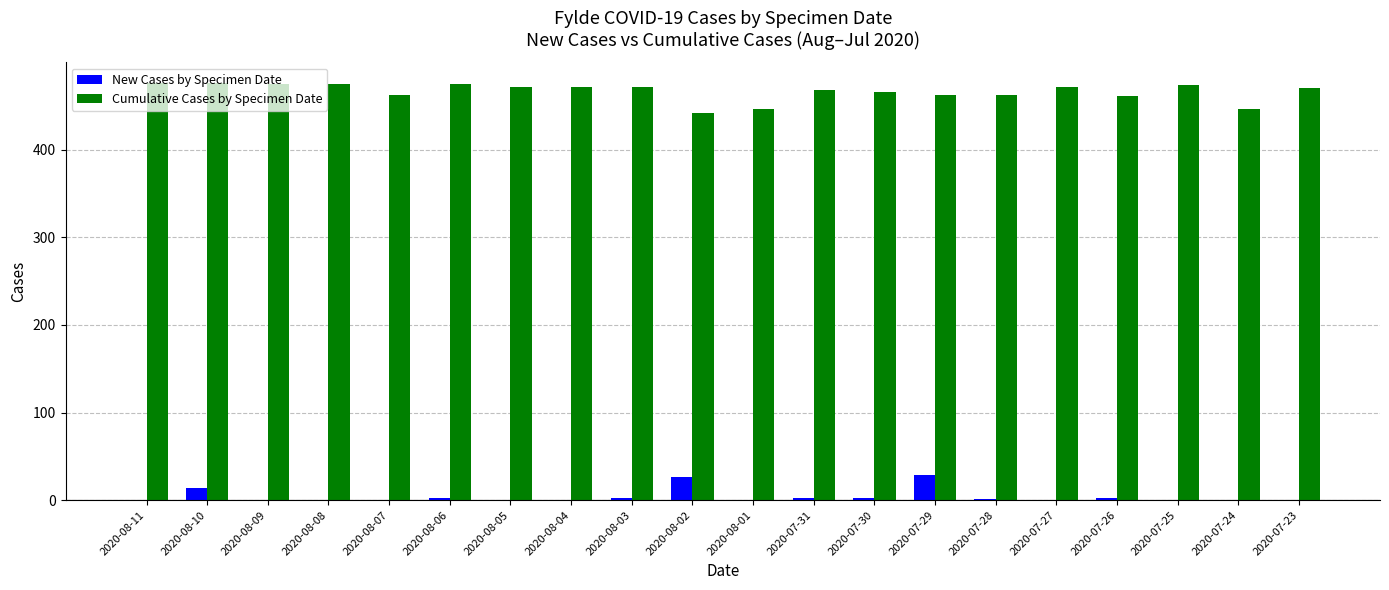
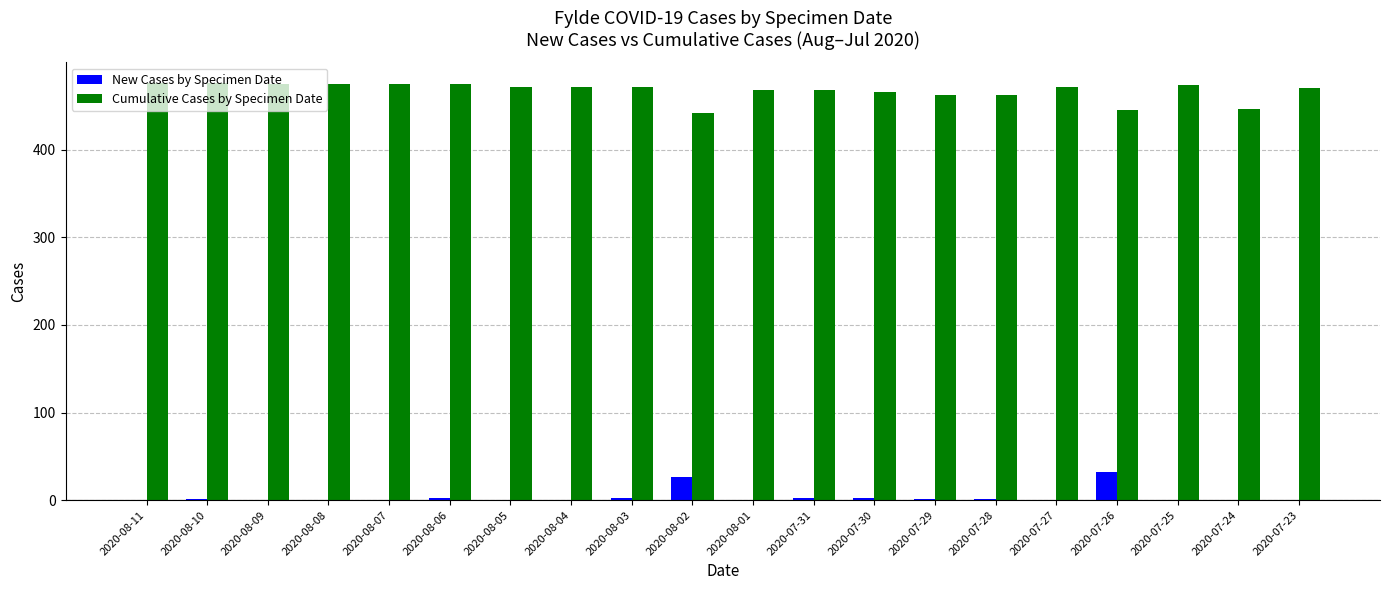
New Cases by Specimen Date, 2020-08-10: 10 -> 0
Cumulative Cases by Specimen Date, 2020-08-07: 460 -> 480
Cumulative Cases by Specimen Date, 2020-08-01: 450 -> 470
New Cases by Specimen Date, 2020-07-29: 30 -> 0
New Cases by Specimen Date, 2020-07-26: 0 -> 30
Cumulative Cases by Specimen Date, 2020-07-26: 460 -> 450
